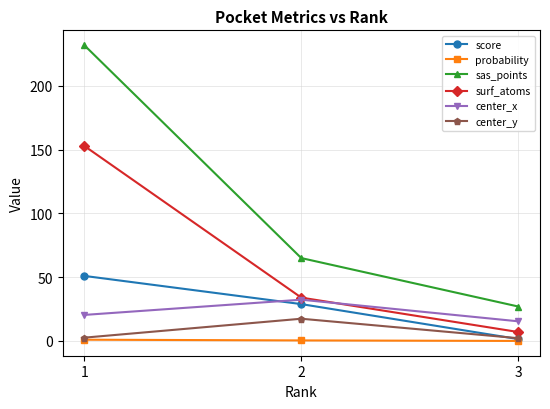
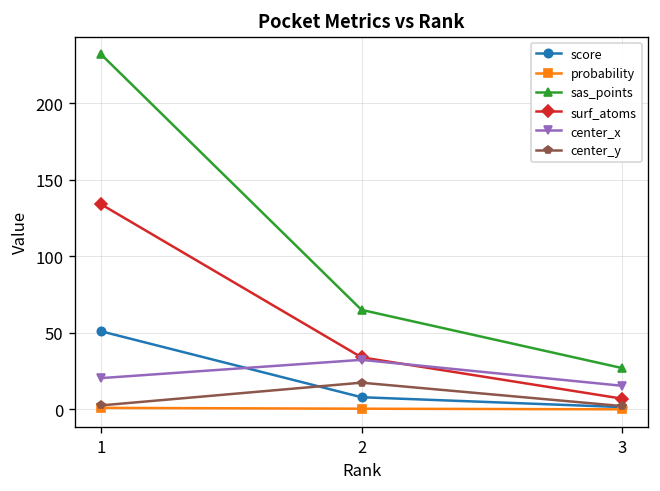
surf_atoms, 1: 153 -> 134
score, 2: 29 -> 8
